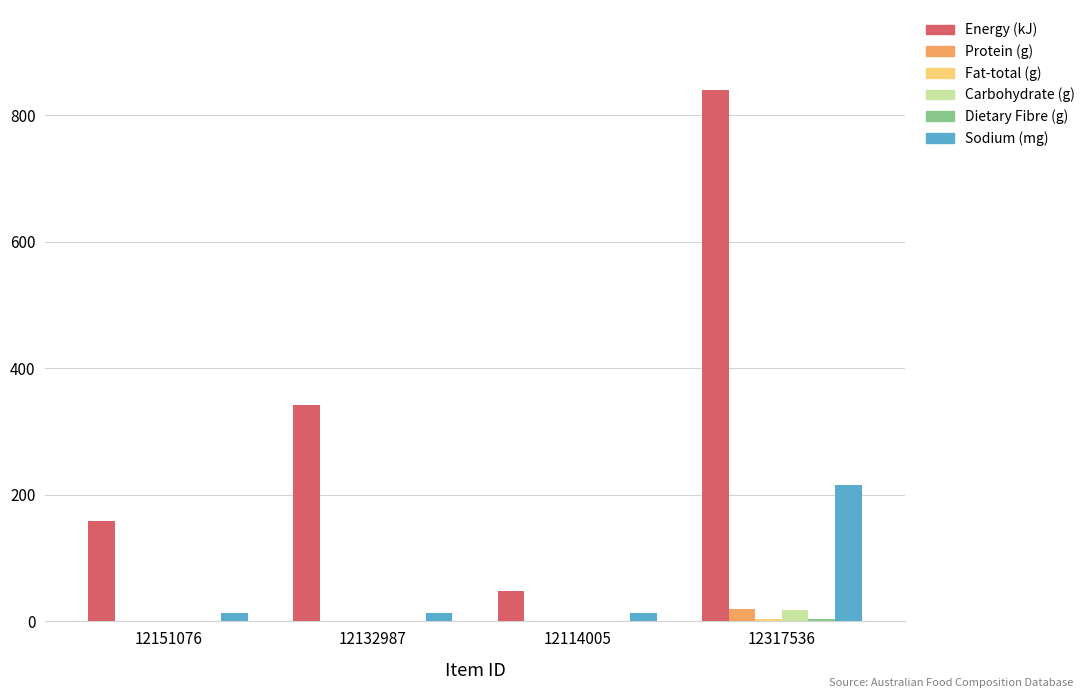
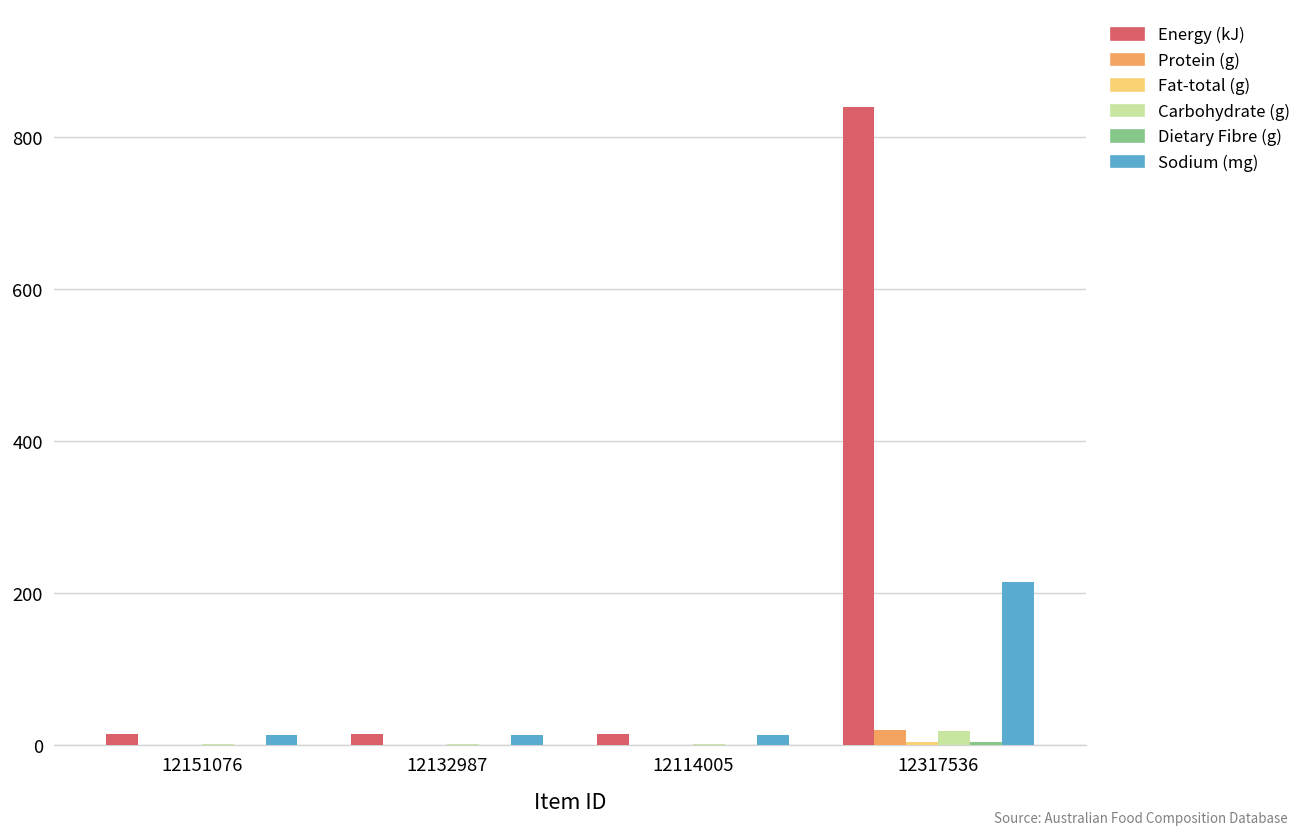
Energy (kJ), 12151076: 160 -> 20
Energy (kJ), 12132987: 340 -> 20
Energy (kJ), 12114005: 50 -> 20
